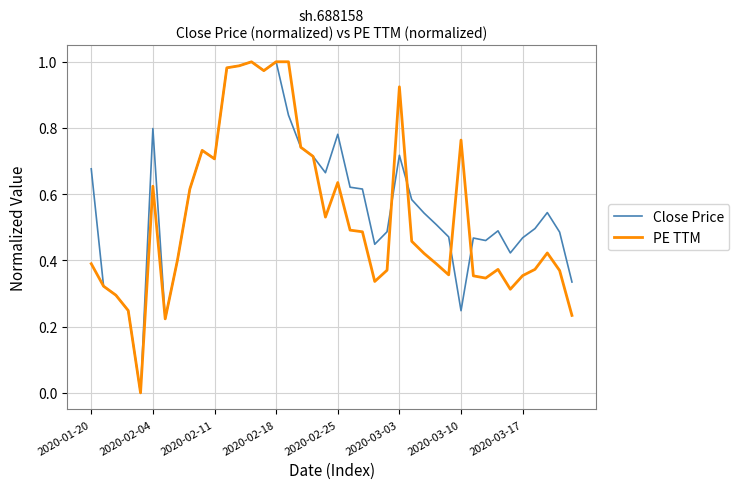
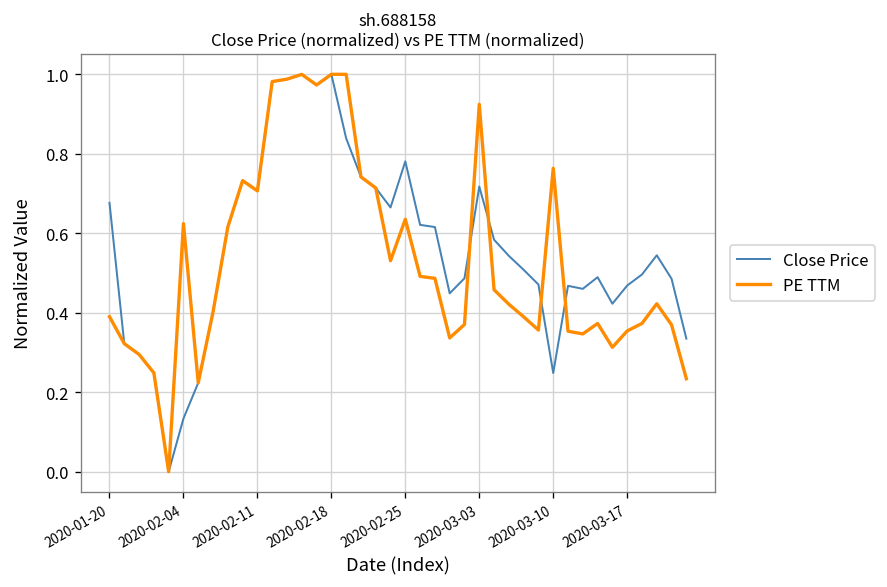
Close Price, 2020-02-04: 0.80 -> 0.13
